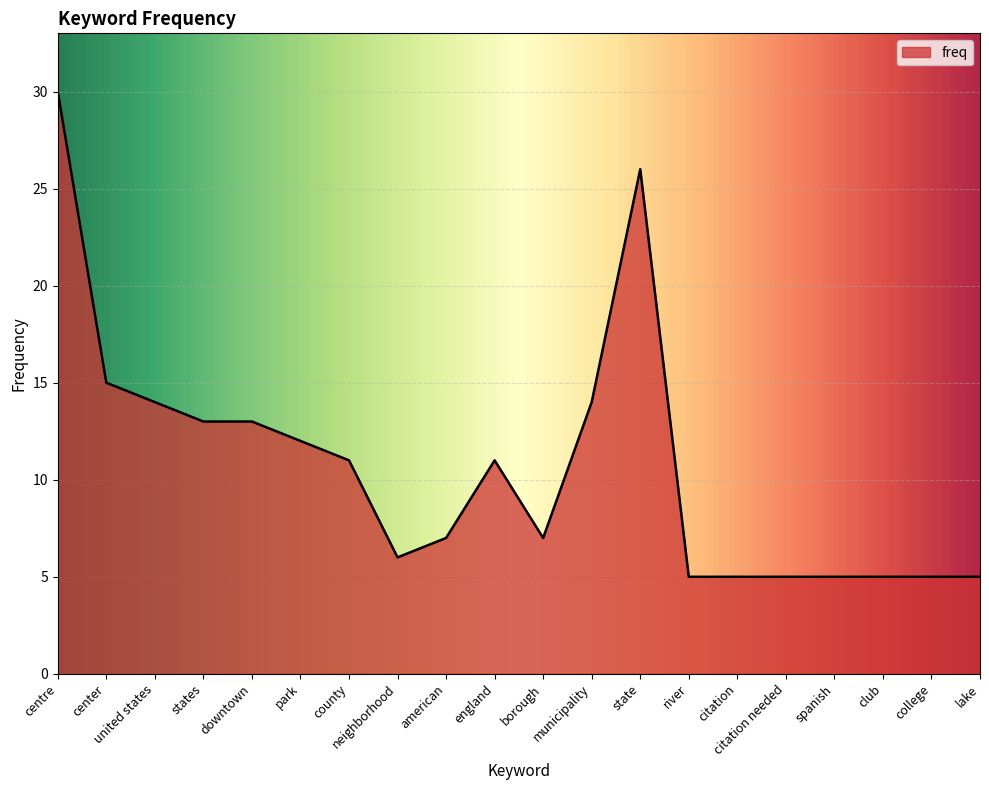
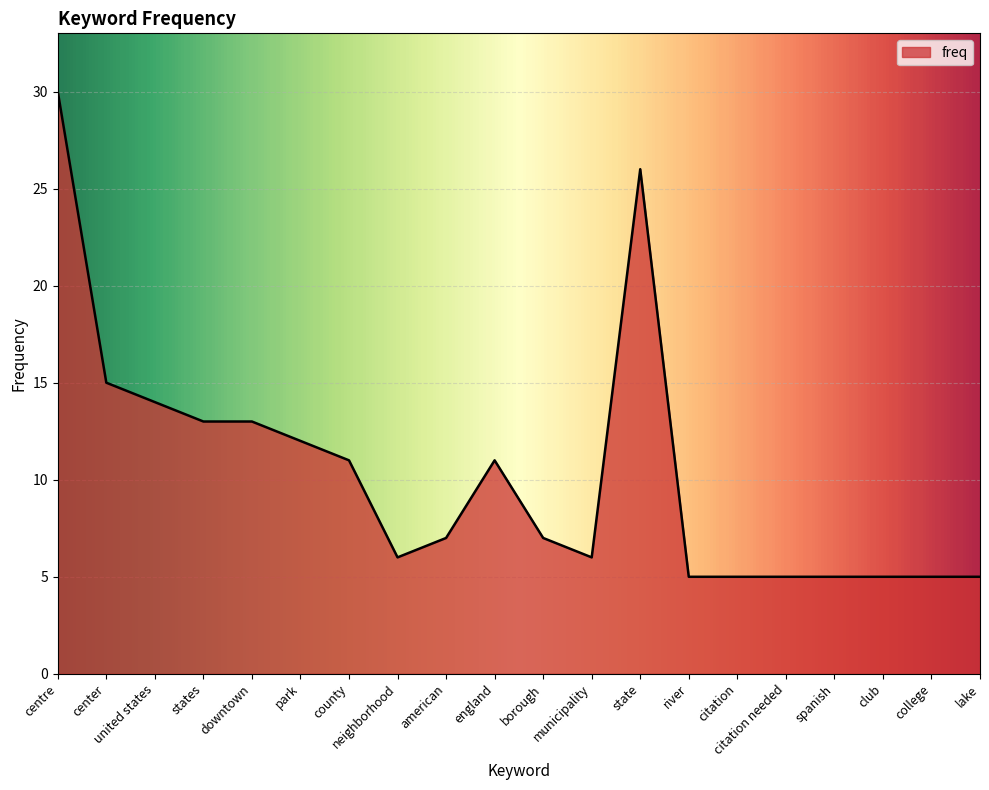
municipality: 14 -> 6
